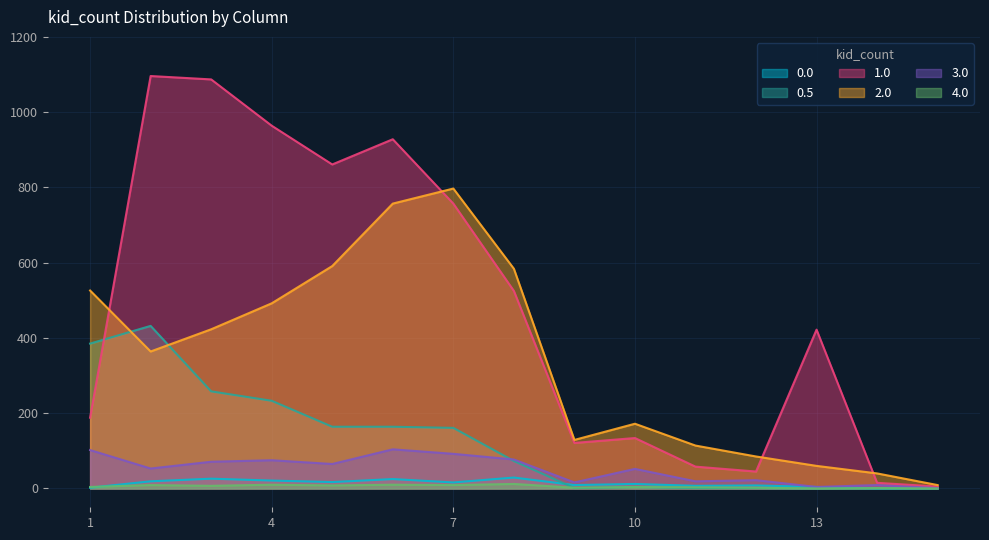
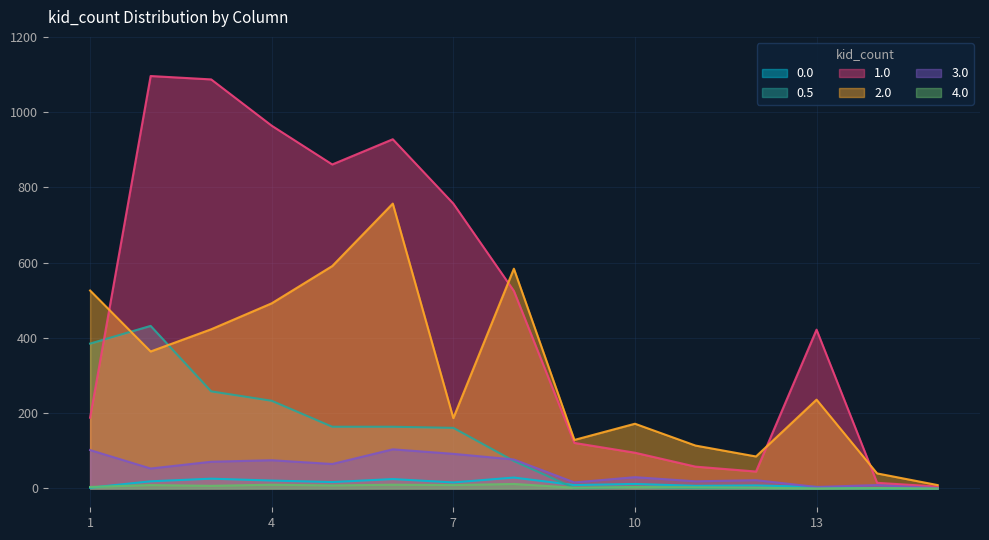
2.0, 7: 800 -> 190
1.0, 10: 130 -> 100
3.0, 10: 50 -> 30
2.0, 13: 60 -> 240
